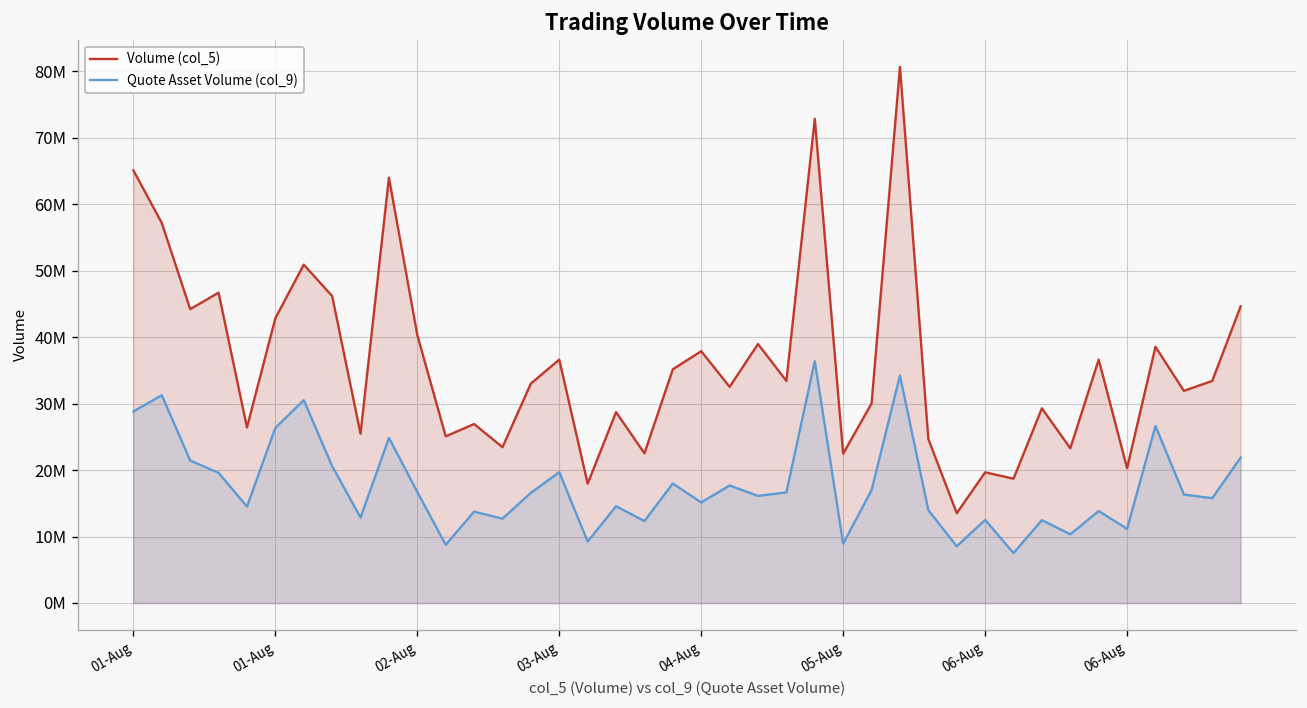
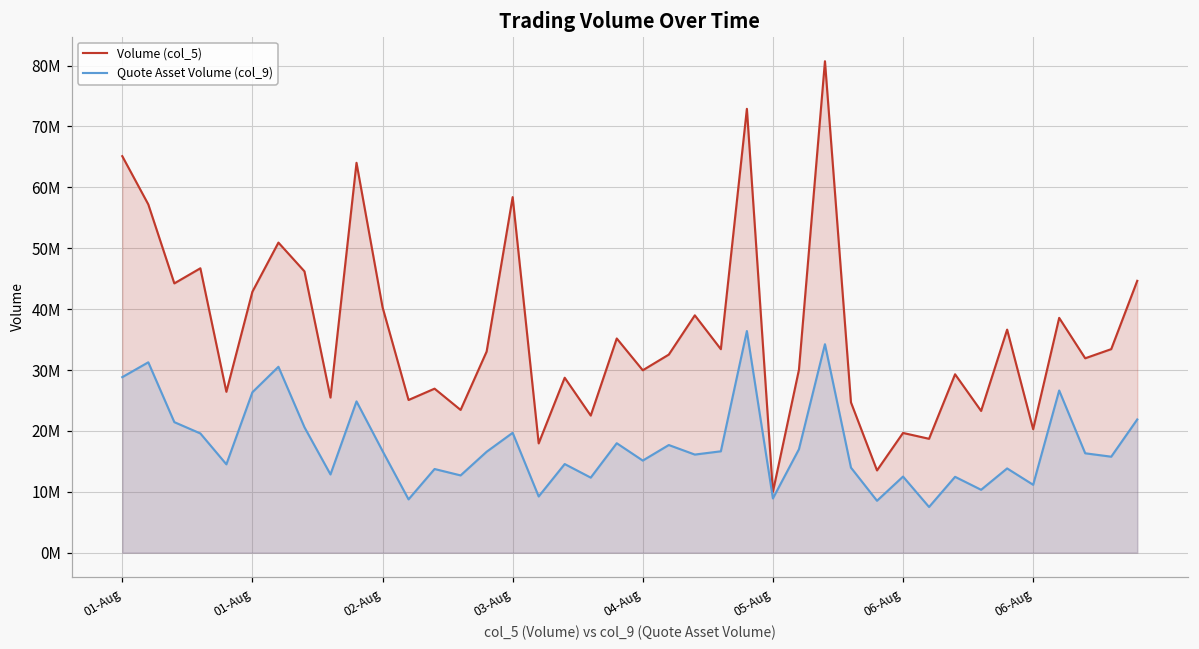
Volume (col_5), 03-Aug: 37000000 -> 58000000
Volume (col_5), 04-Aug: 38000000 -> 30000000
Volume (col_5), 05-Aug: 22000000 -> 10000000
